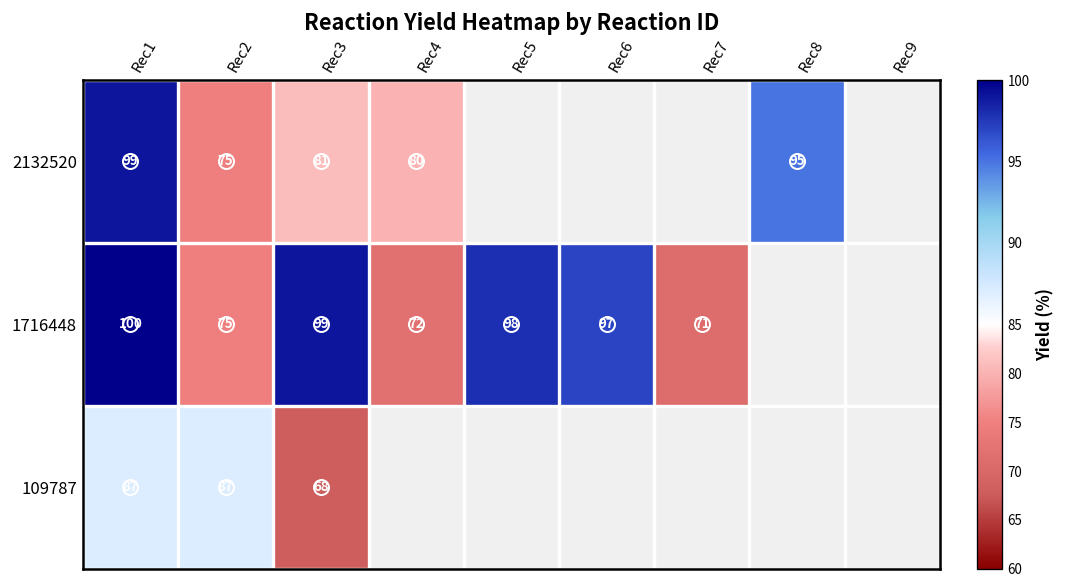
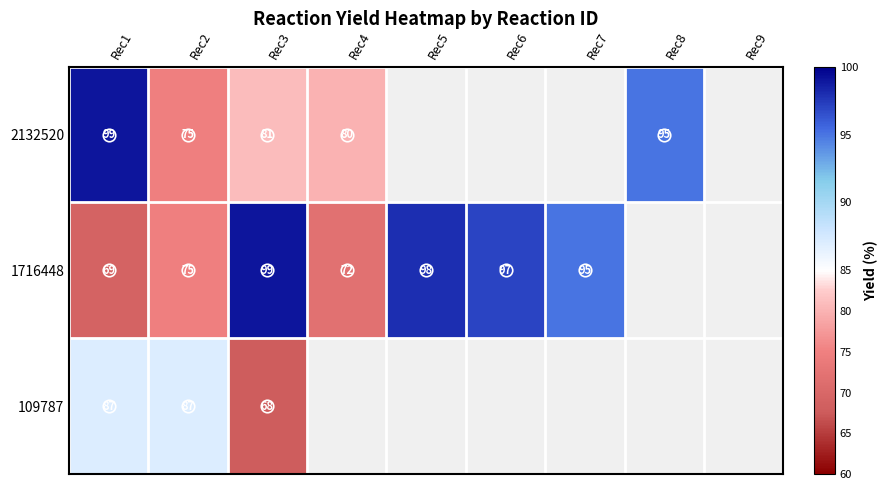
1716448, Rec1: 100 -> 69
1716448, Rec7: 71 -> 95
